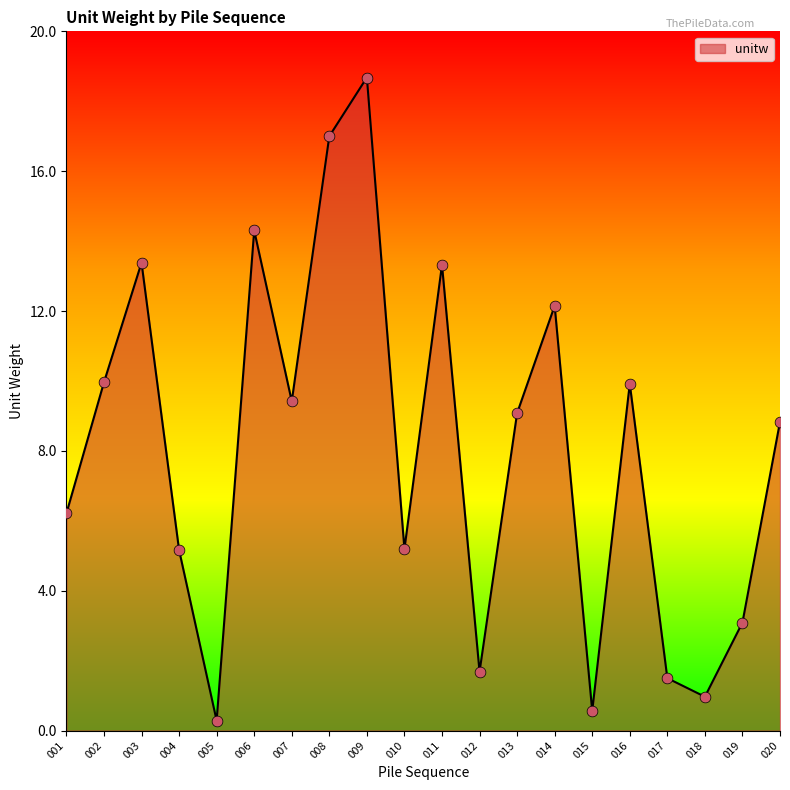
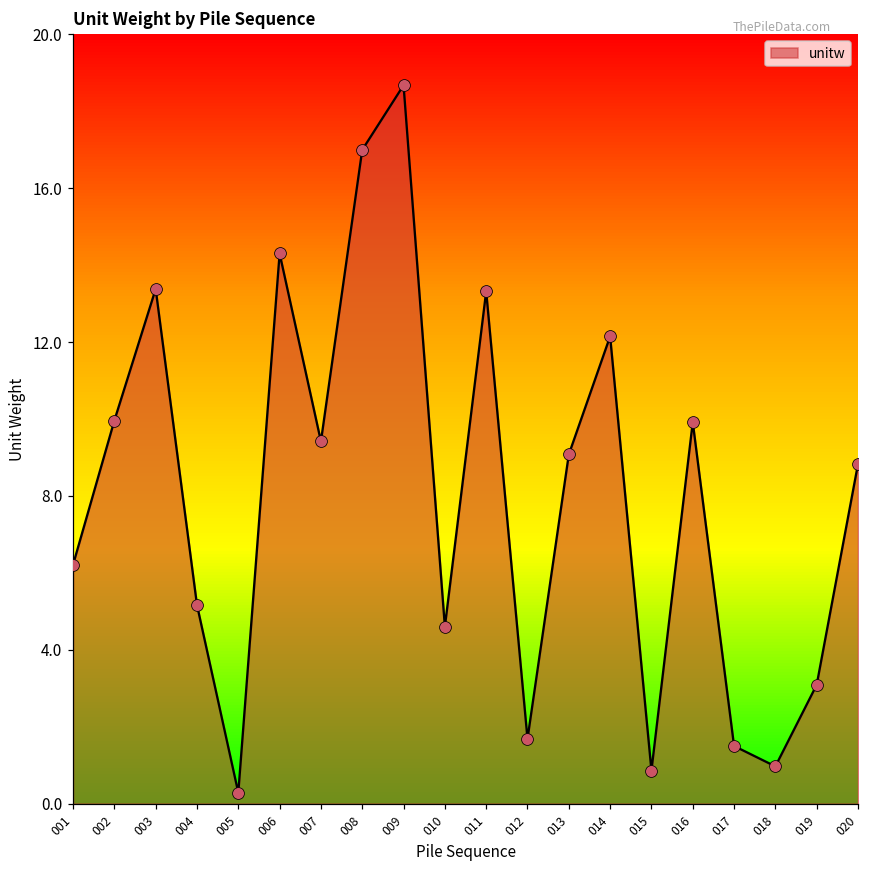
010: 5.2 -> 4.6
015: 0.6 -> 0.9
